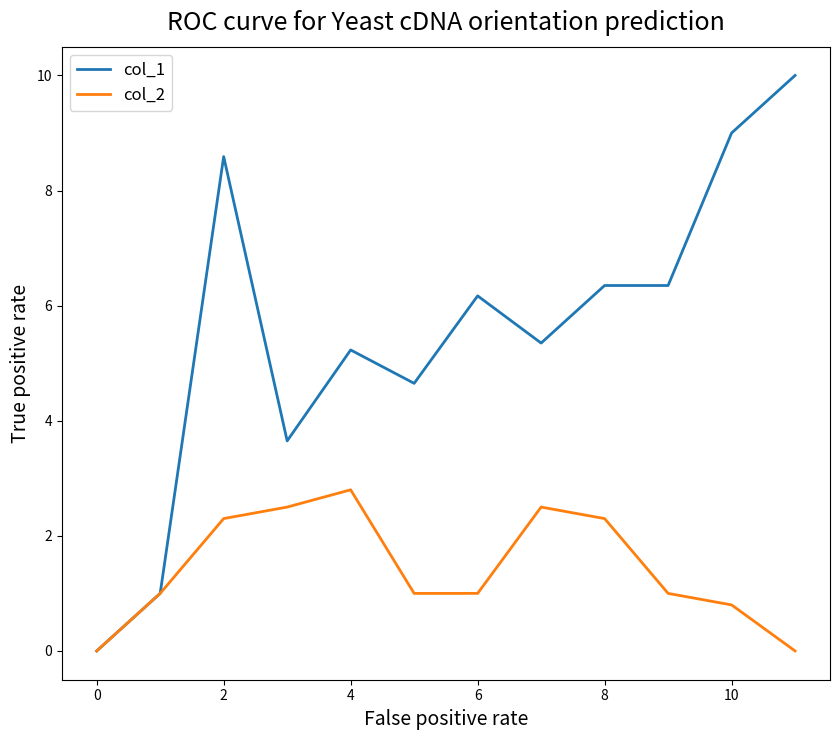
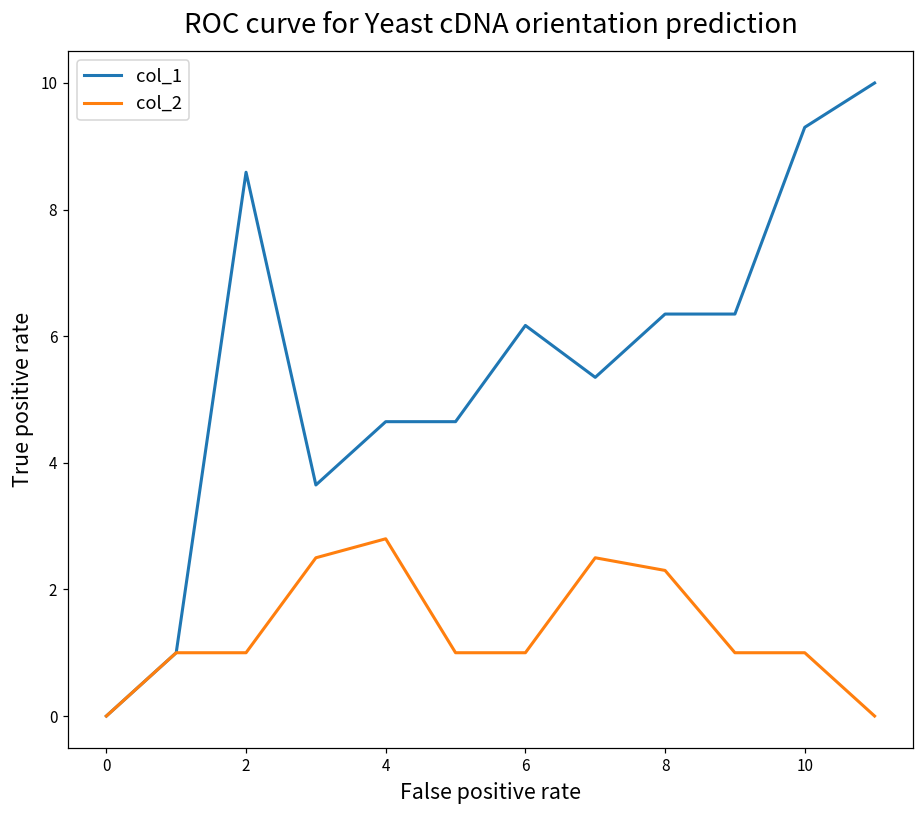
col_2, 2: 2.3 -> 1.0
col_1, 4: 5.2 -> 4.7
col_1, 10: 9.0 -> 9.3
col_2, 10: 0.8 -> 1.0
